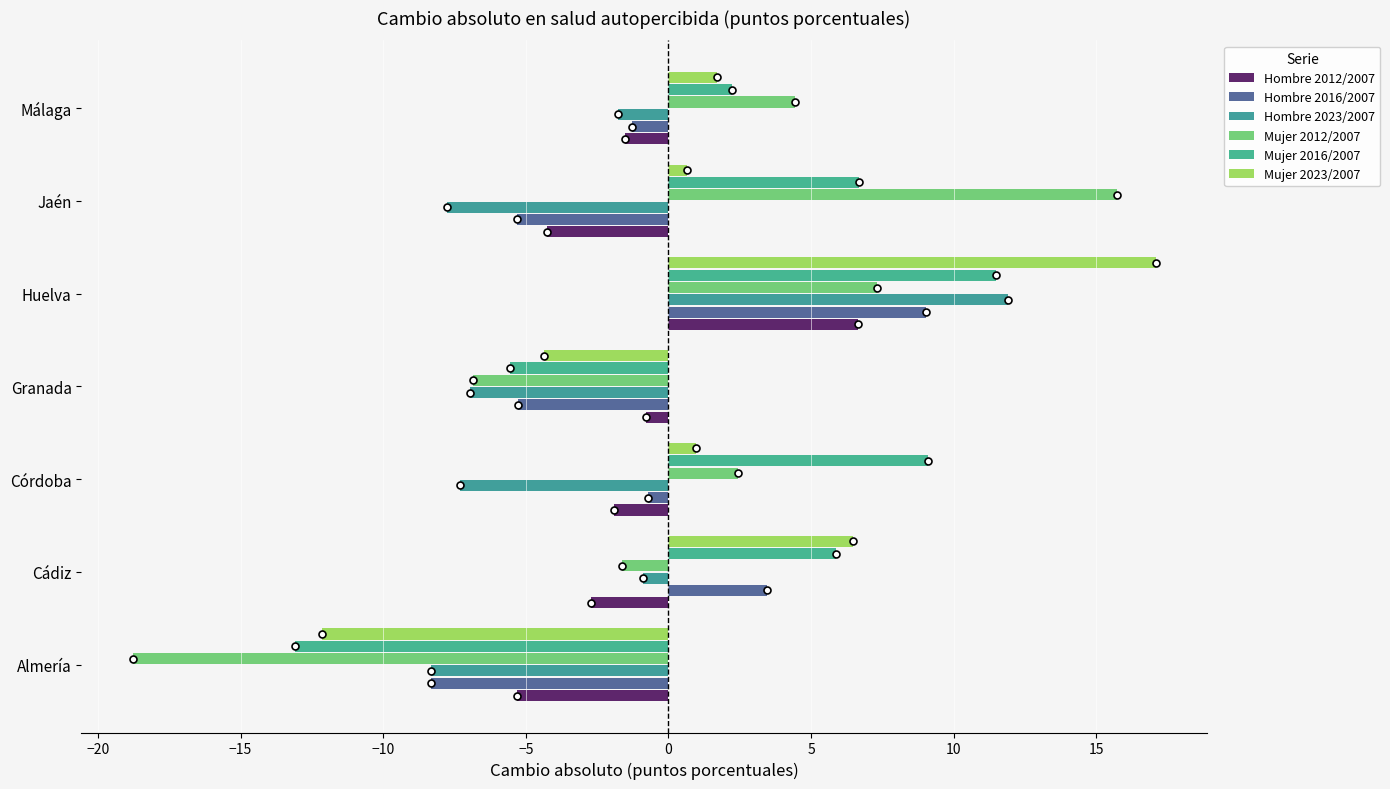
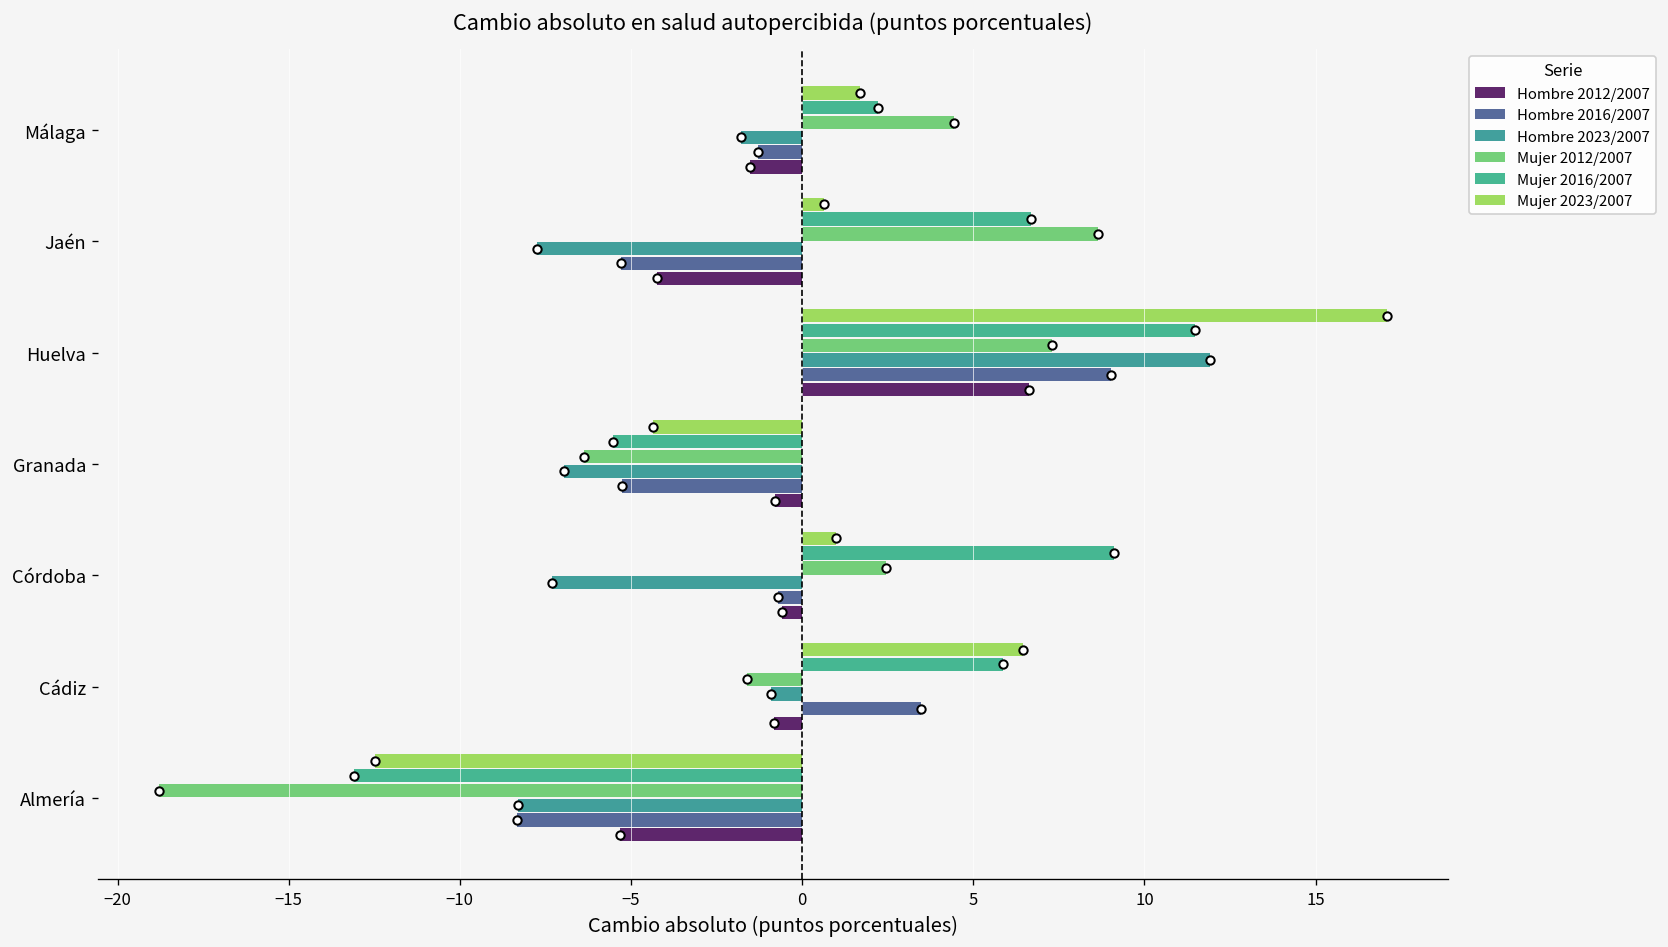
Mujer 2012/2007, Jaén: 15.7 -> 8.6
Mujer 2012/2007, Granada: -6.8 -> -6.4
Hombre 2012/2007, Córdoba: -1.9 -> -0.6
Hombre 2012/2007, Cádiz: -2.7 -> -0.8
Mujer 2023/2007, Almería: -12.1 -> -12.5
